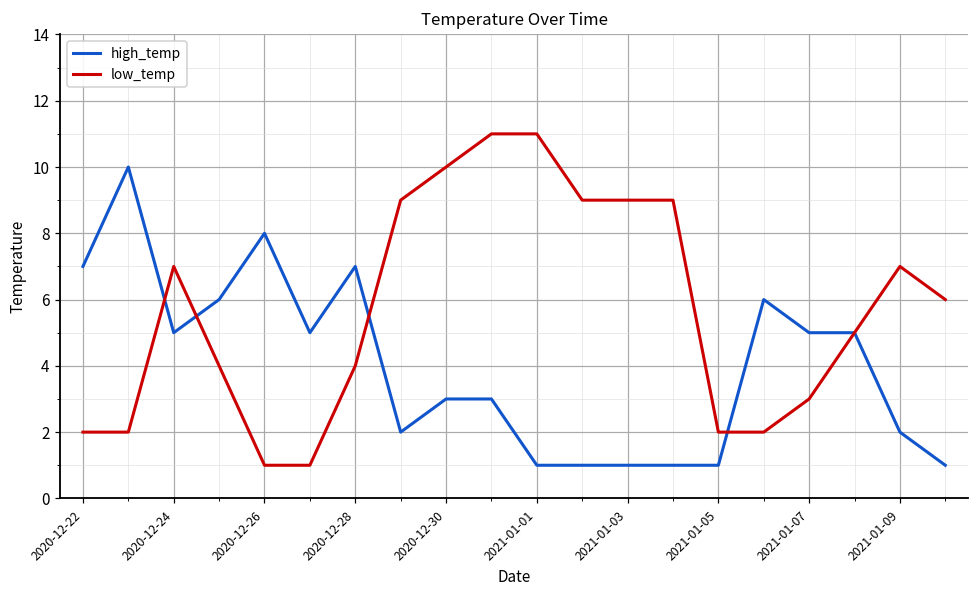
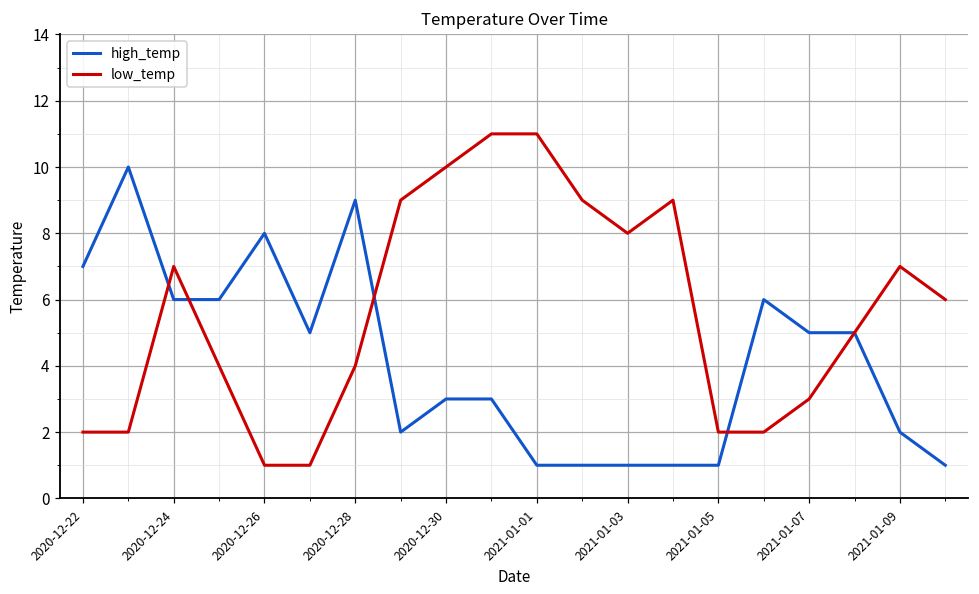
high_temp, 2020-12-24: 5 -> 6
high_temp, 2020-12-28: 7 -> 9
low_temp, 2021-01-03: 9 -> 8
